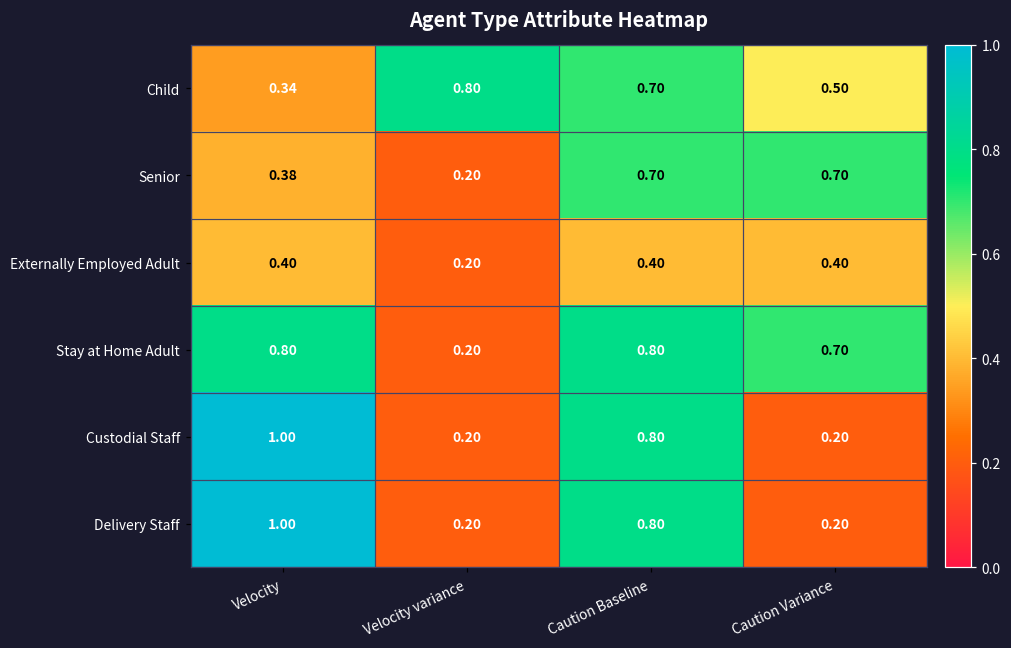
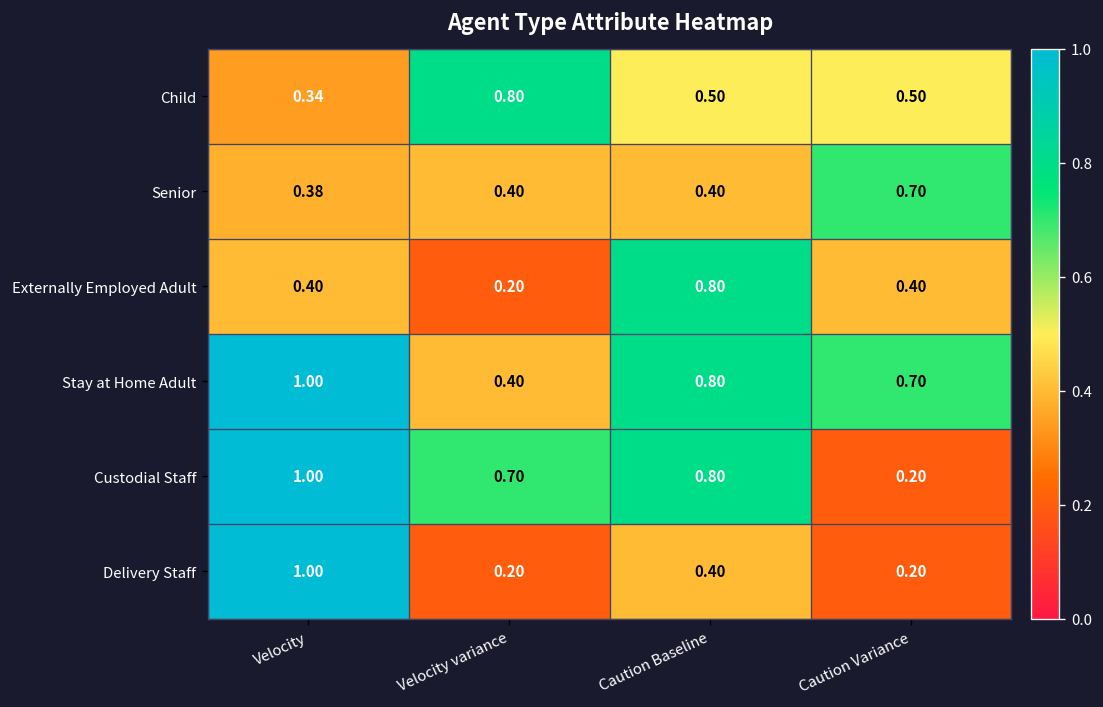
Child, Caution Baseline: 0.70 -> 0.50
Senior, Velocity variance: 0.20 -> 0.40
Senior, Caution Baseline: 0.70 -> 0.40
Externally Employed Adult, Caution Baseline: 0.40 -> 0.80
Stay at Home Adult, Velocity: 0.80 -> 1.00
Stay at Home Adult, Velocity variance: 0.20 -> 0.40
Custodial Staff, Velocity variance: 0.20 -> 0.70
Delivery Staff, Caution Baseline: 0.80 -> 0.40
